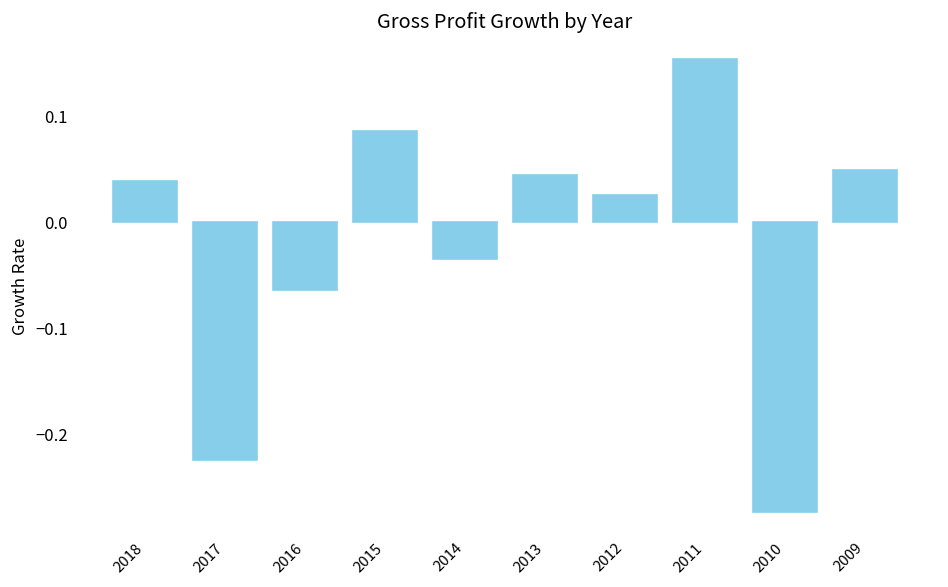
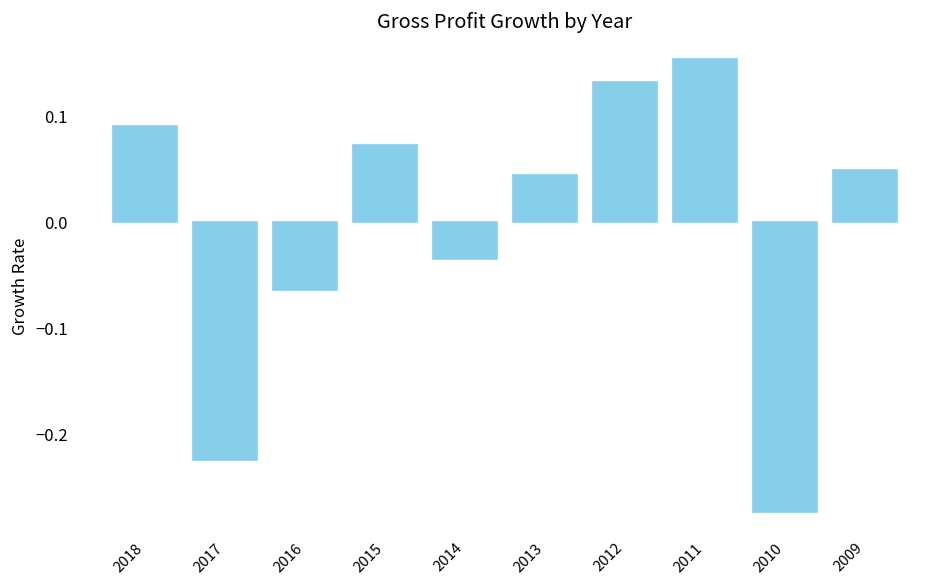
2018: 0.04 -> 0.09
2015: 0.09 -> 0.07
2012: 0.03 -> 0.13
